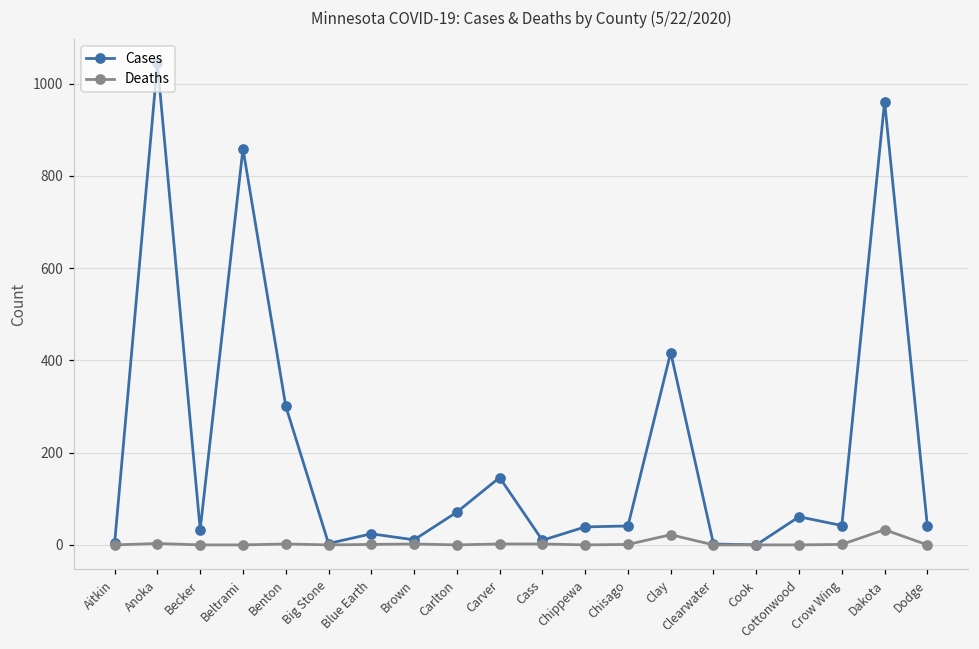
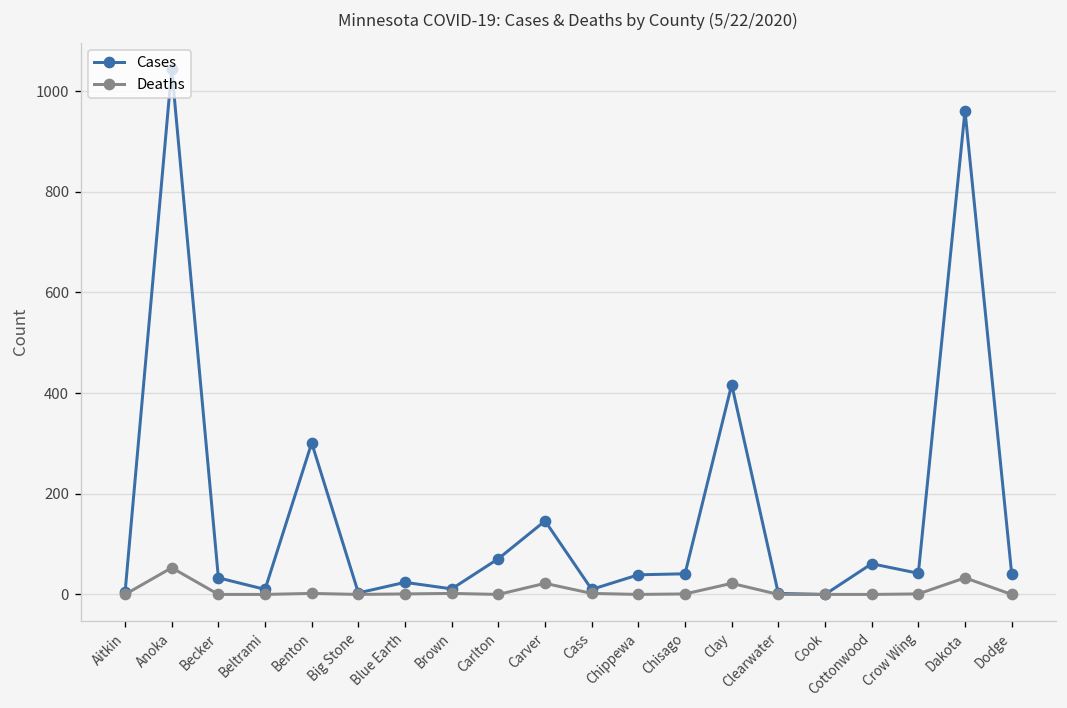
Deaths, Anoka: 0 -> 50
Cases, Beltrami: 860 -> 10
Deaths, Carver: 0 -> 20
